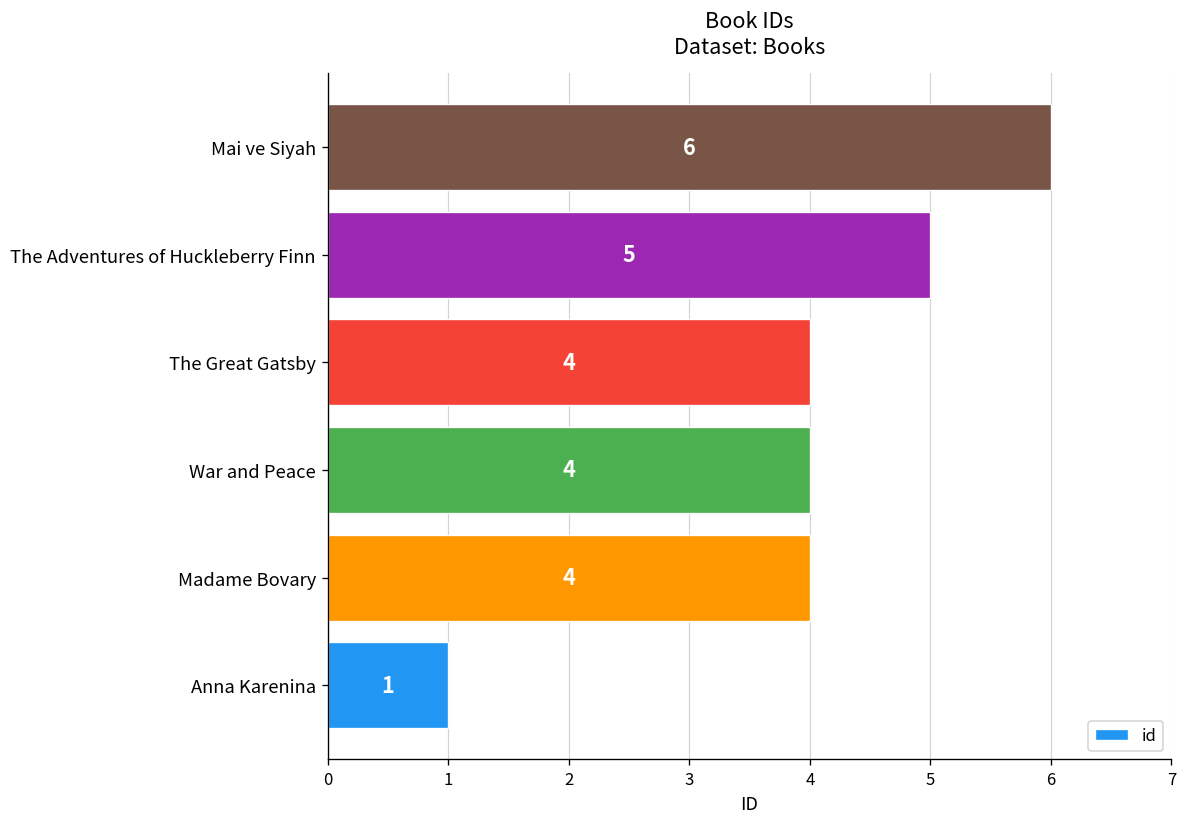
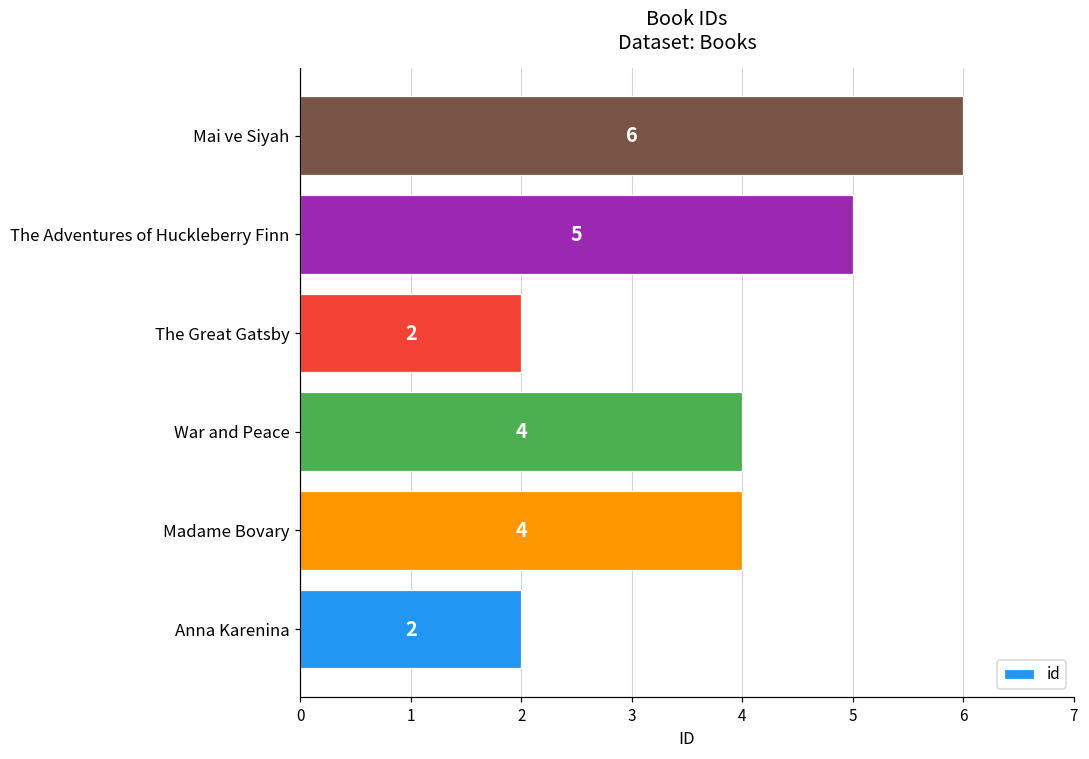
The Great Gatsby: 4 -> 2
Anna Karenina: 1 -> 2
